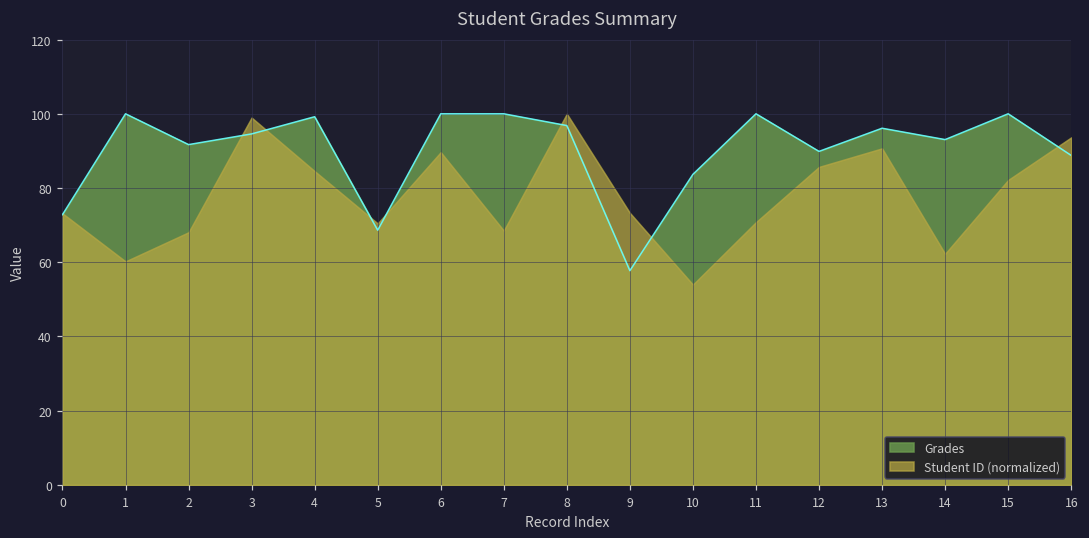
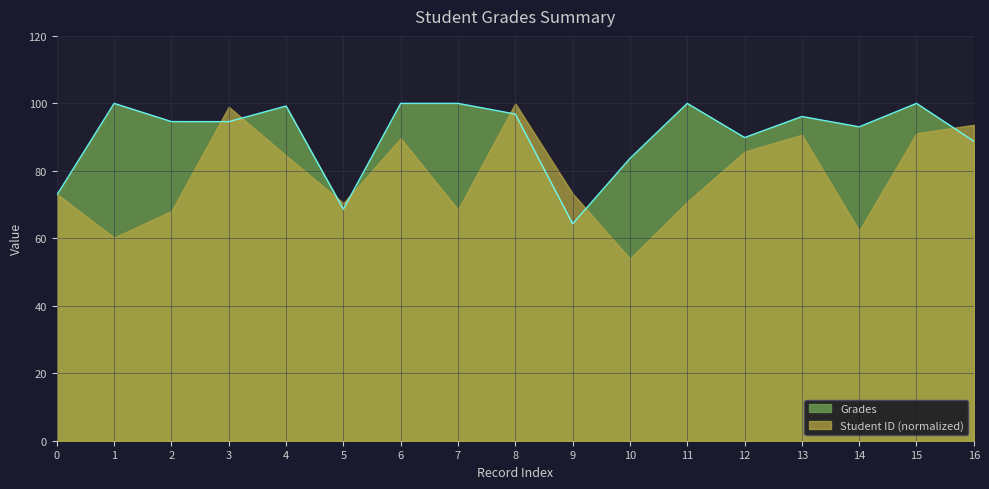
Grades, 2: 92 -> 95
Grades, 9: 58 -> 64
Student ID (normalized), 15: 82 -> 91
